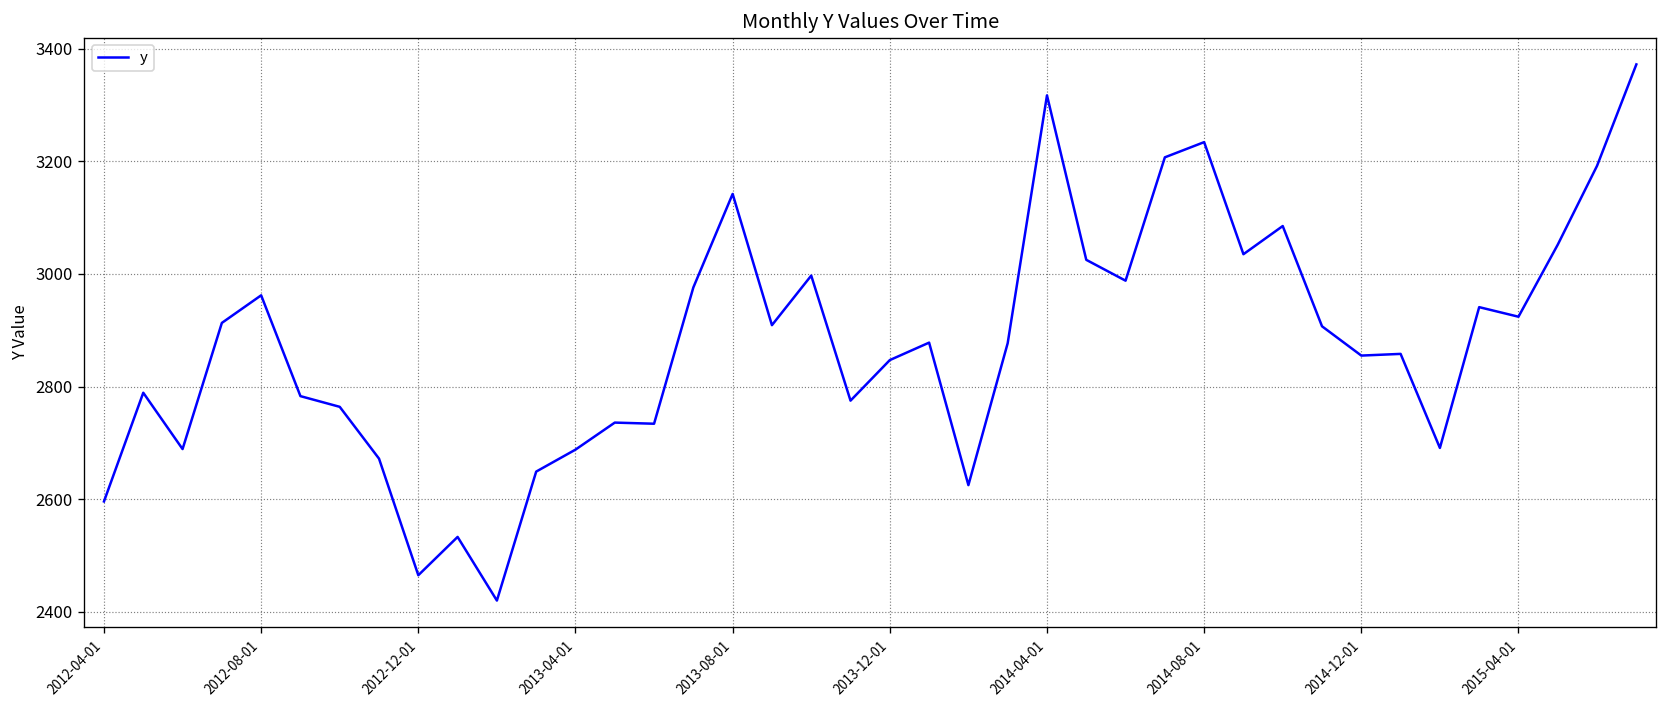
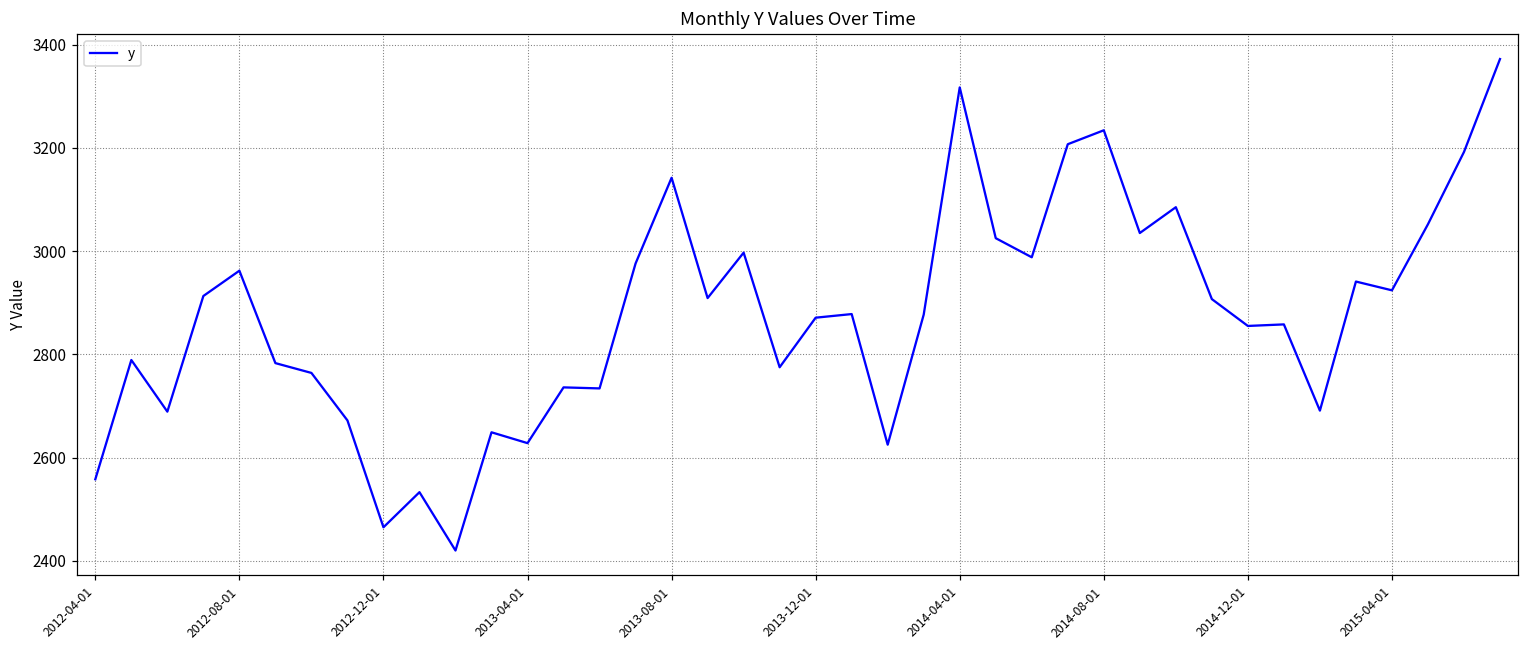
2012-04-01: 2600 -> 2560
2013-04-01: 2690 -> 2630
2013-12-01: 2850 -> 2870
